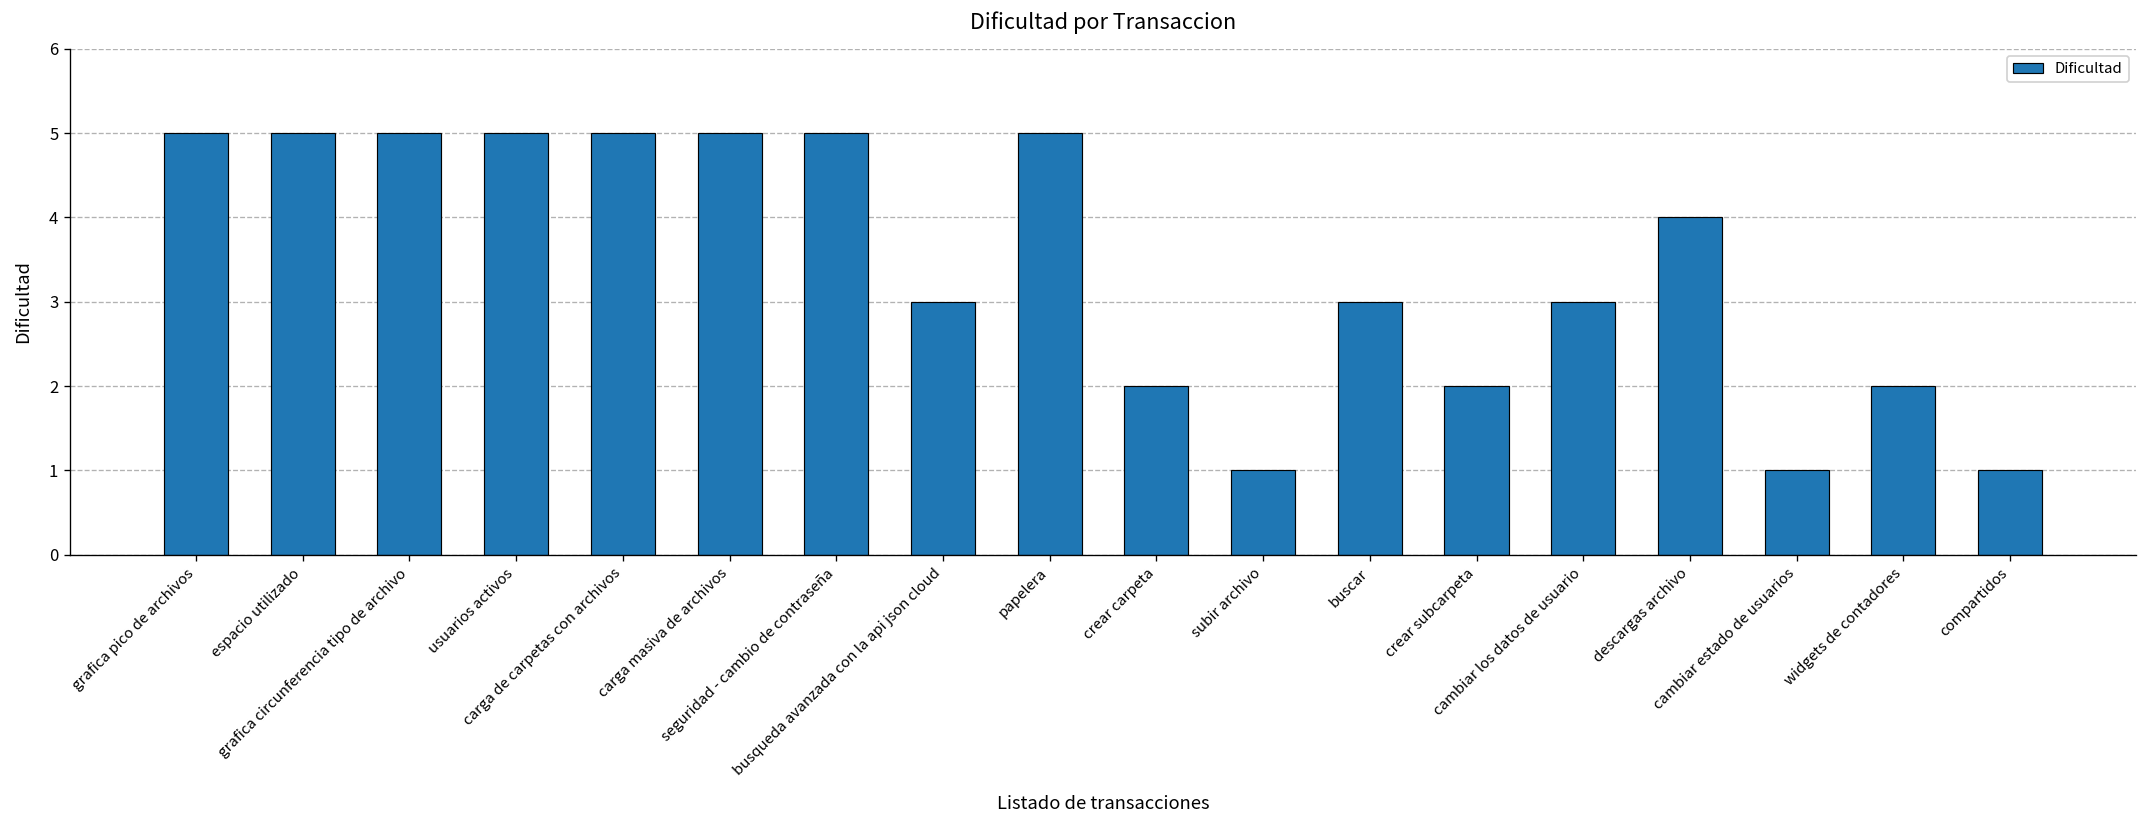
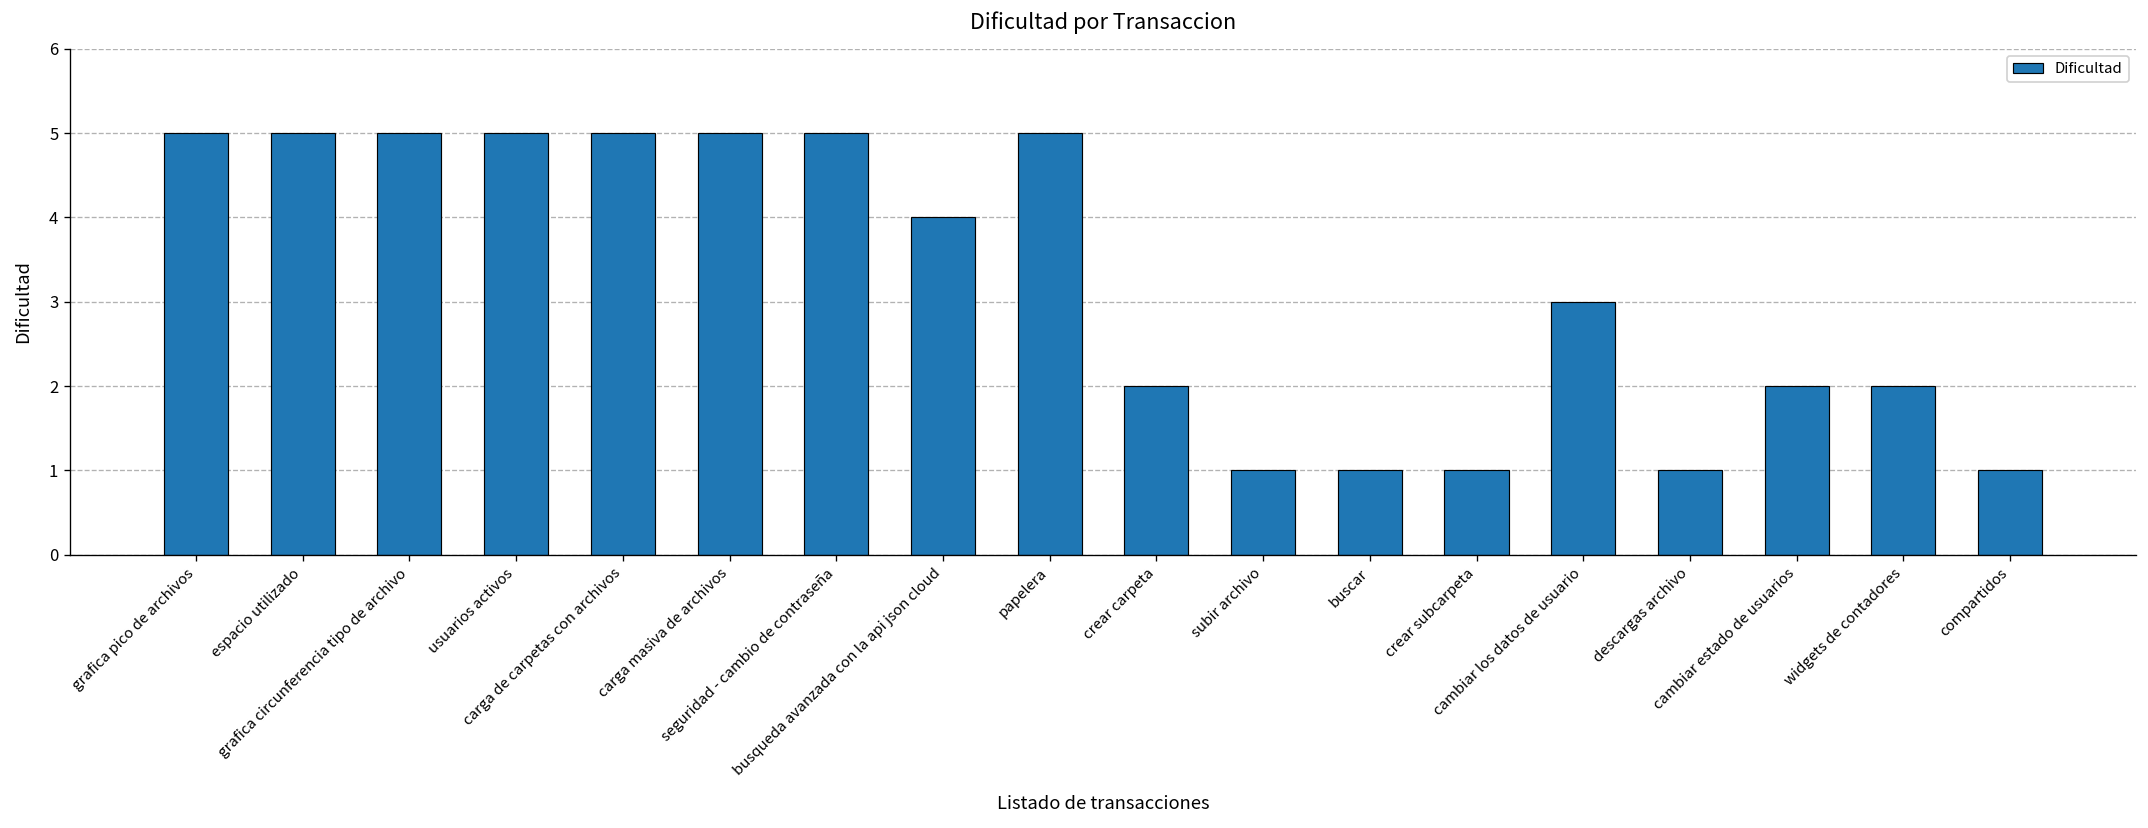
busqueda avanzada con la api json cloud: 3 -> 4
buscar: 3 -> 1
crear subcarpeta: 2 -> 1
descargas archivo: 4 -> 1
cambiar estado de usuarios: 1 -> 2
